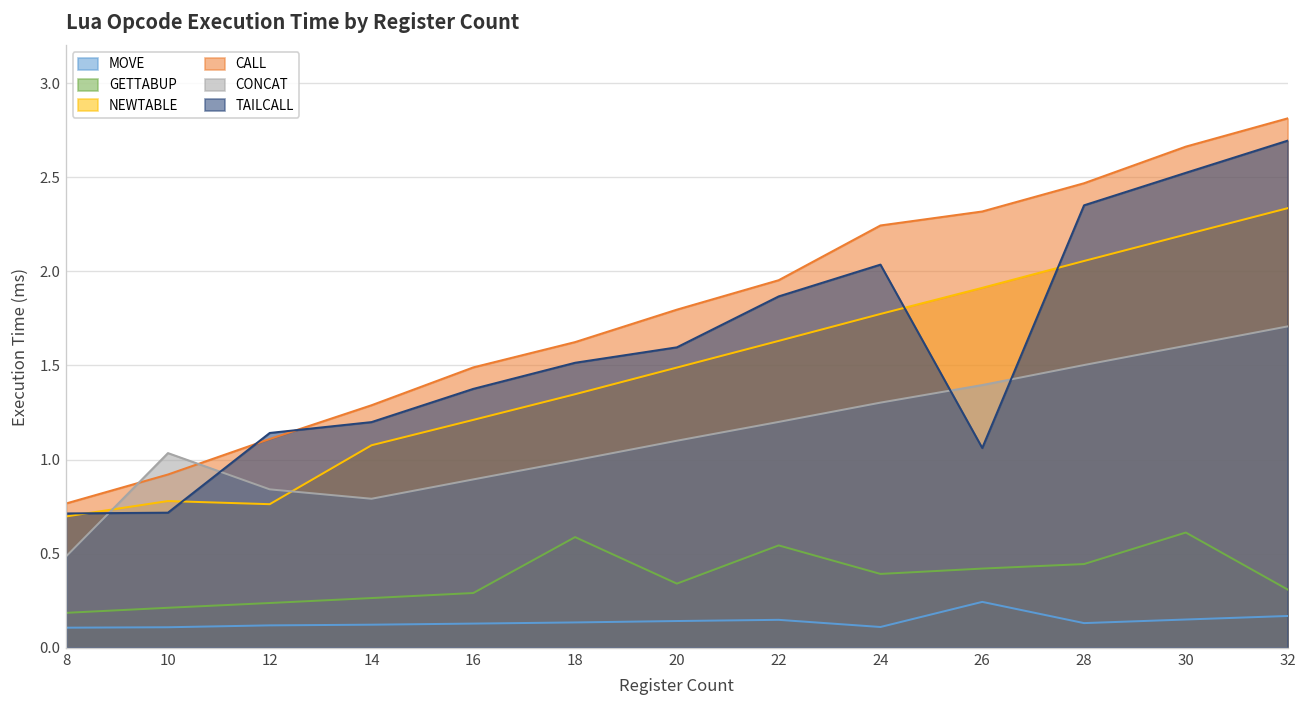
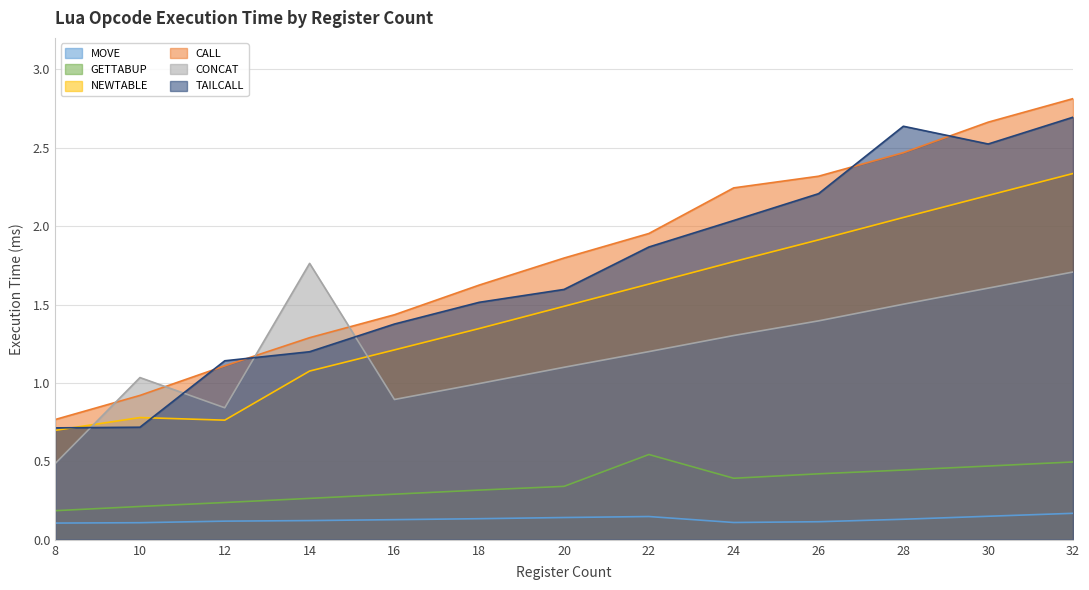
CONCAT, 14: 0.79 -> 1.76
CALL, 16: 1.49 -> 1.43
GETTABUP, 18: 0.59 -> 0.32
MOVE, 26: 0.24 -> 0.12
TAILCALL, 26: 1.06 -> 2.21
TAILCALL, 28: 2.35 -> 2.64
GETTABUP, 30: 0.61 -> 0.47
GETTABUP, 32: 0.31 -> 0.50
